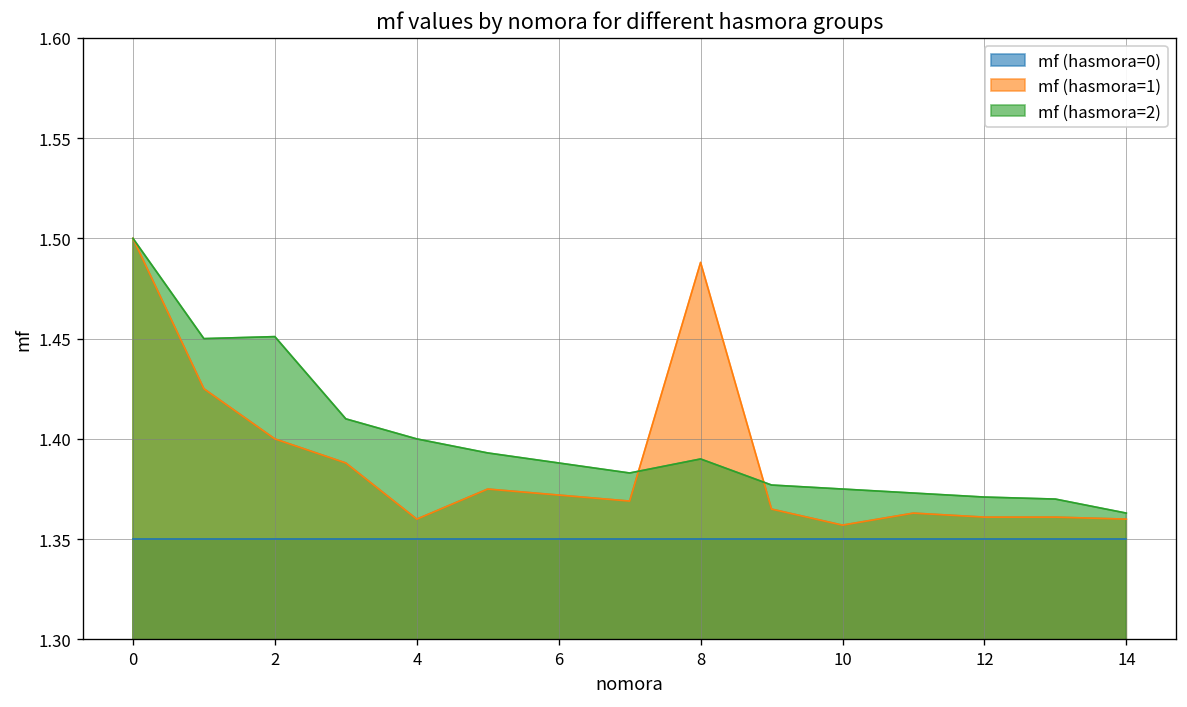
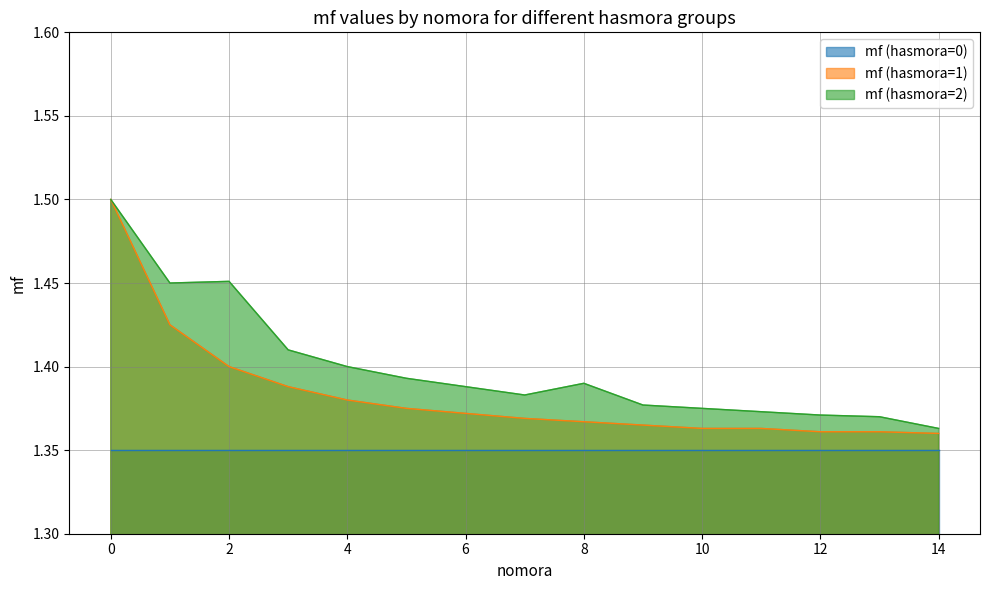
mf (hasmora=1), 4: 1.36 -> 1.38
mf (hasmora=1), 8: 1.488 -> 1.367
mf (hasmora=1), 10: 1.357 -> 1.363
